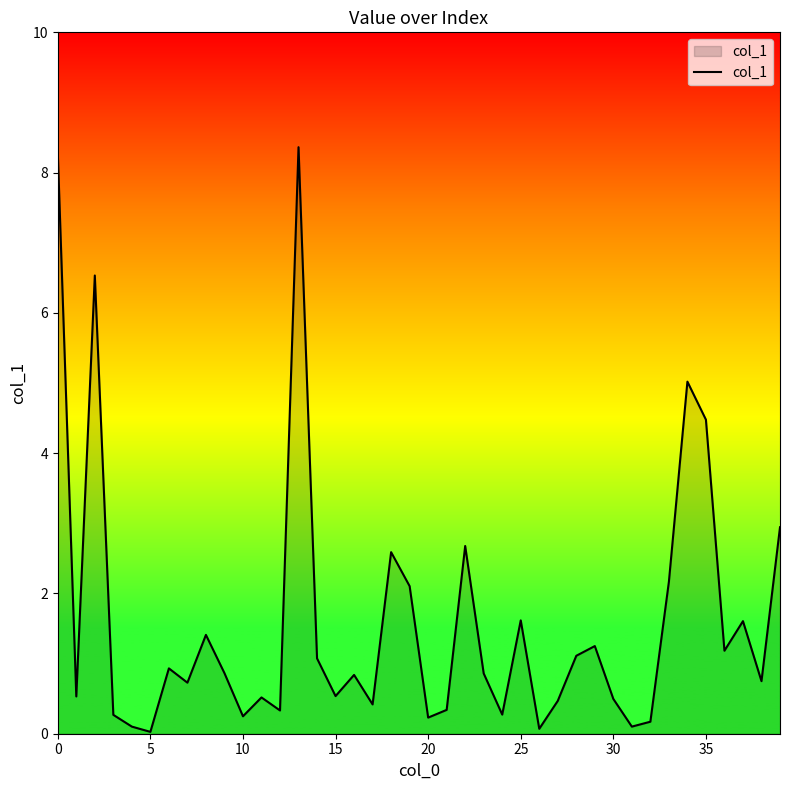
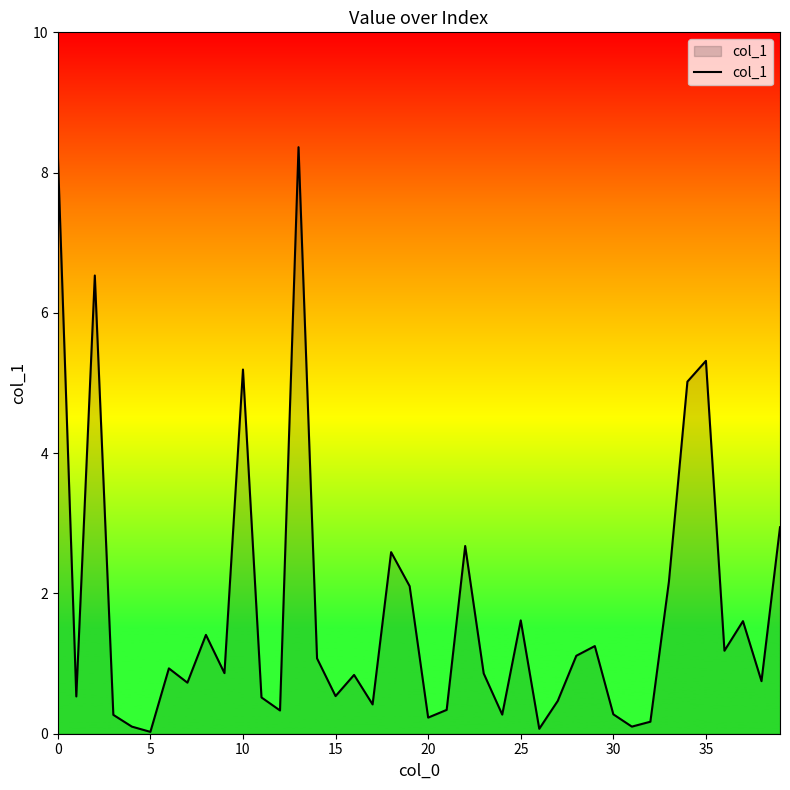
10: 0.2 -> 5.2
30: 0.5 -> 0.3
35: 4.5 -> 5.3
